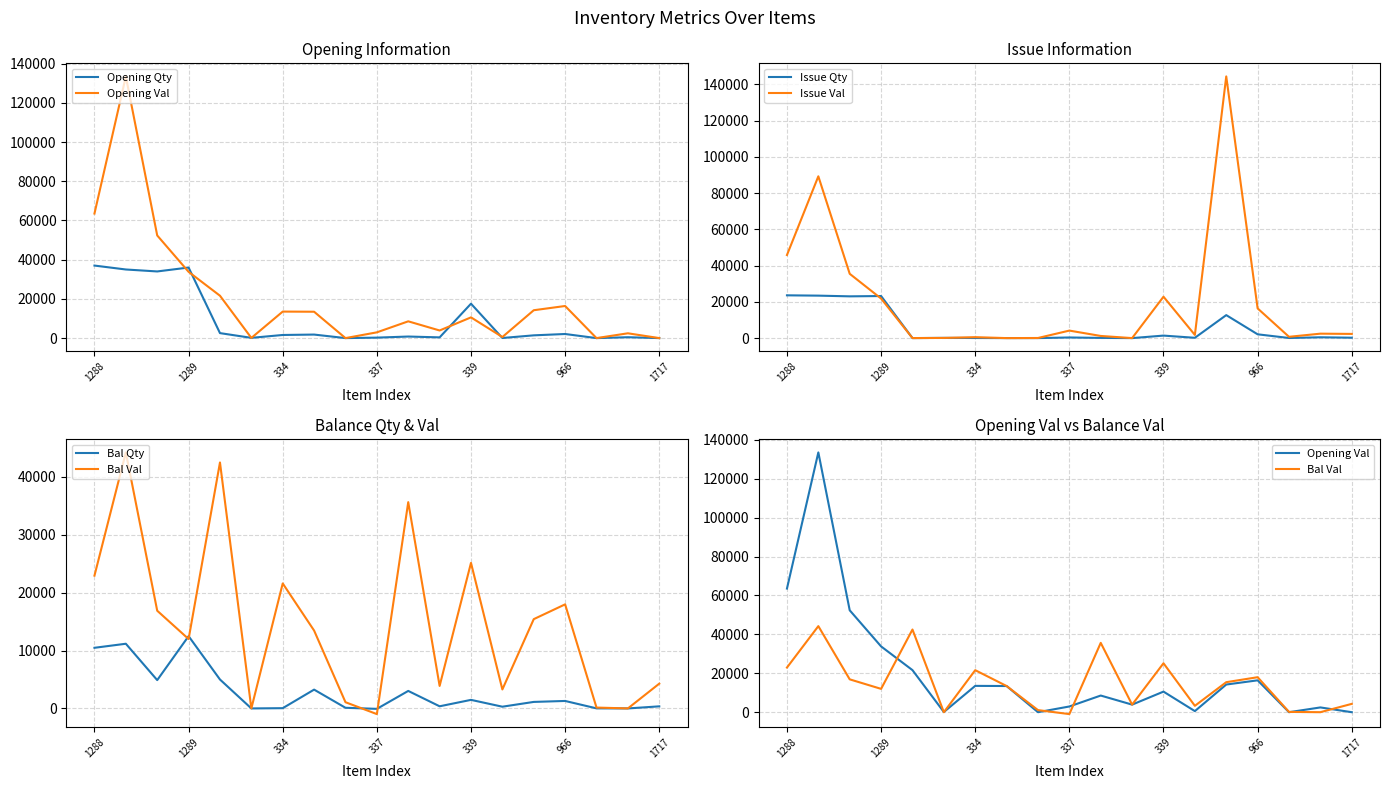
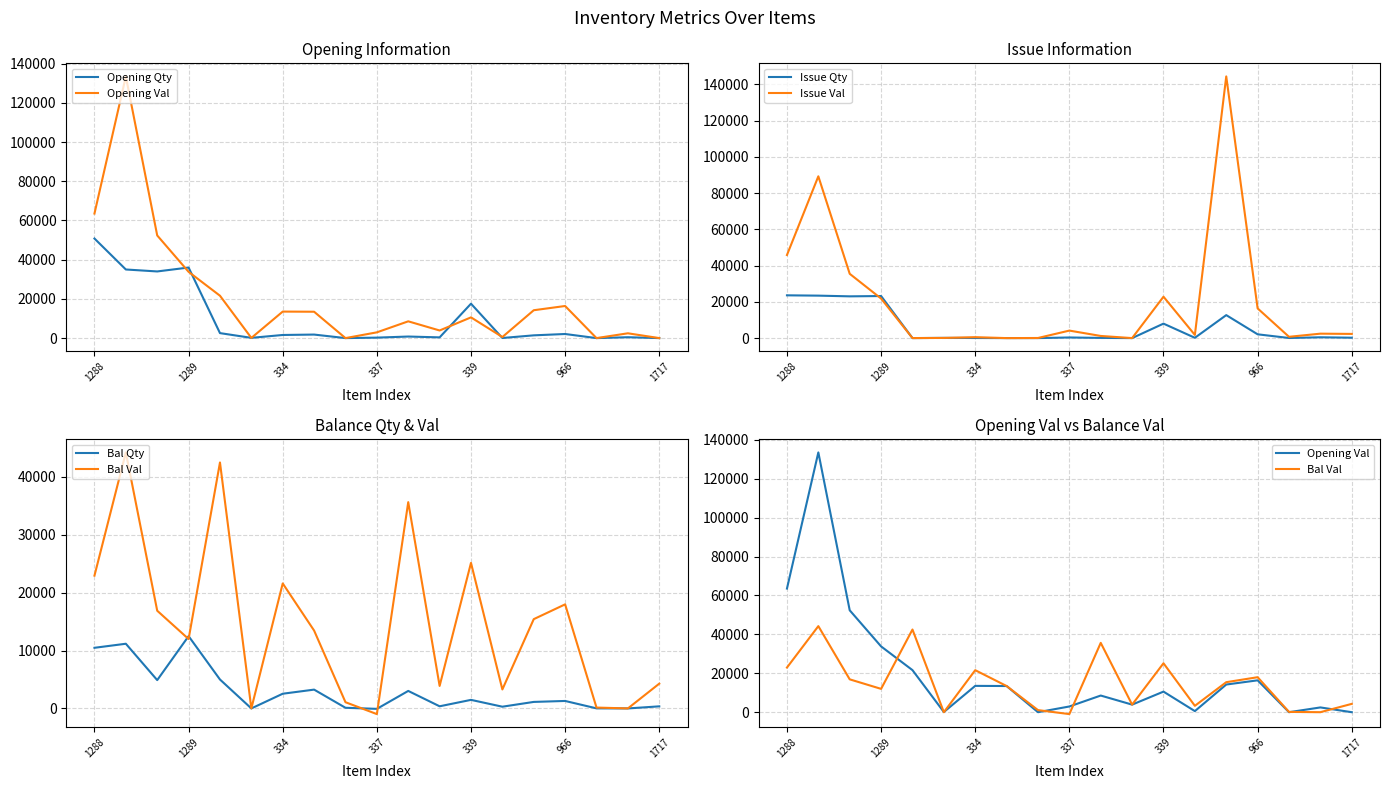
Opening Information, Opening Qty, 1288: 37000 -> 51000
Issue Information, Issue Qty, 339: 1000 -> 8000
Balance Qty & Val, Bal Qty, 334: 0 -> 3000
